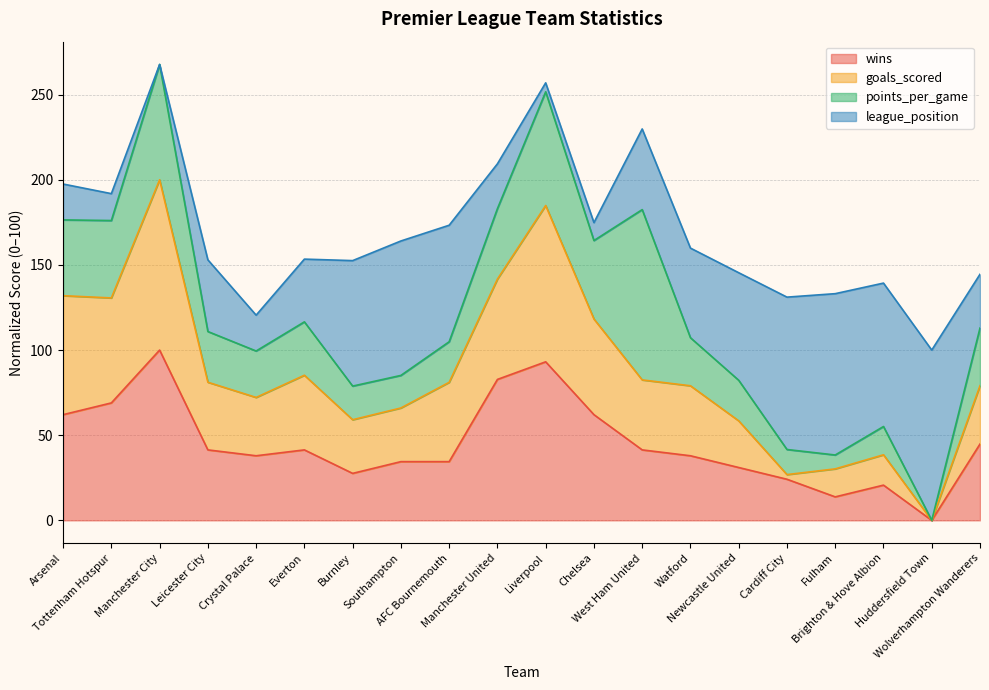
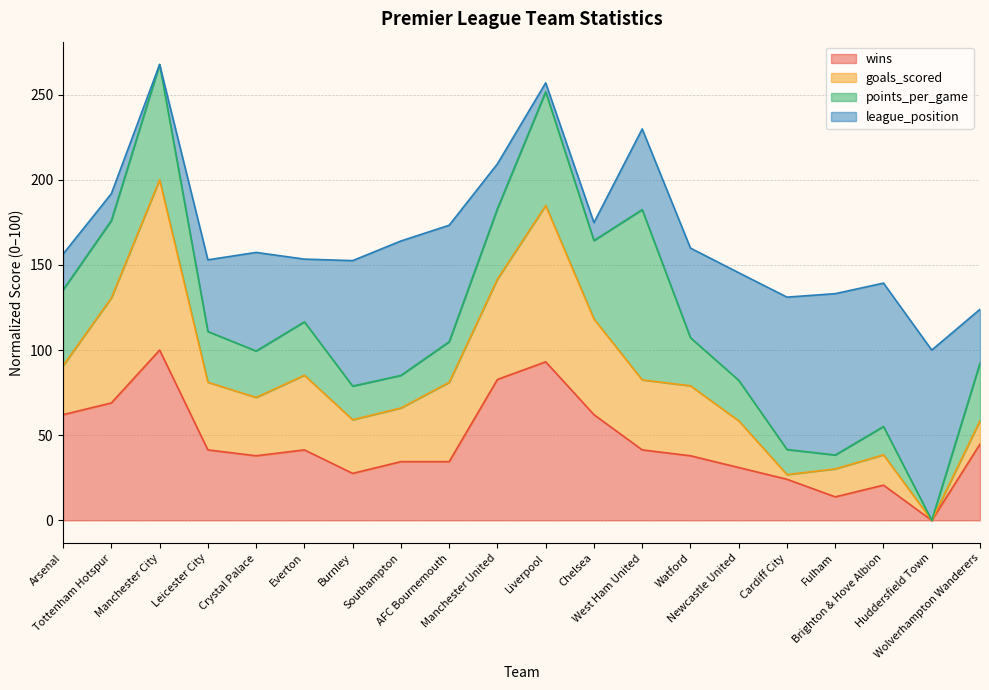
goals_scored, Arsenal: 70 -> 29
league_position, Crystal Palace: 21 -> 58
goals_scored, Wolverhampton Wanderers: 34 -> 14
